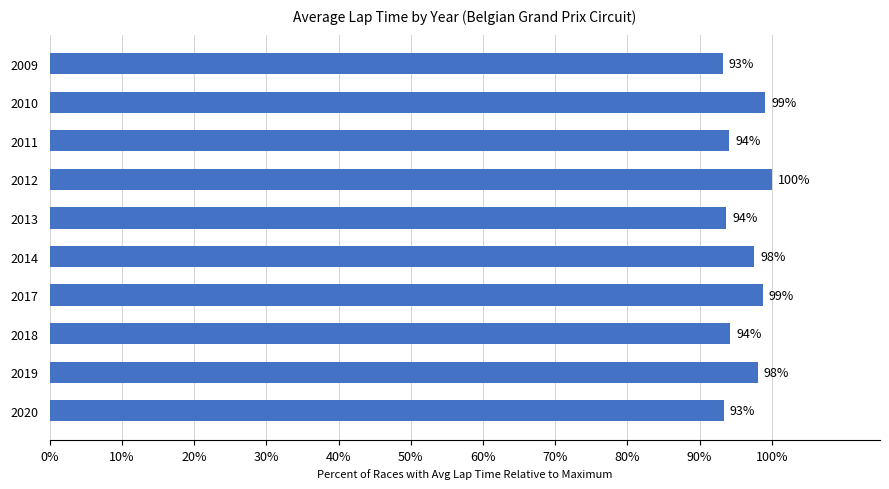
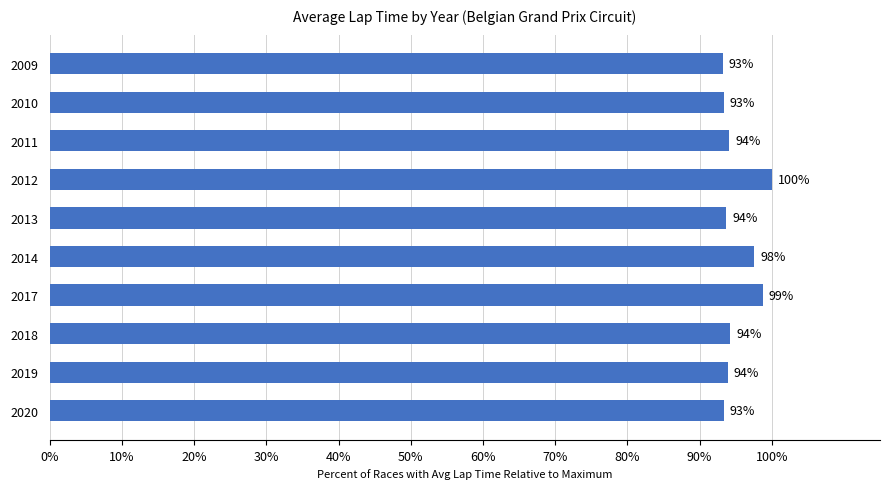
2010: 99% -> 93%
2019: 98% -> 94%
